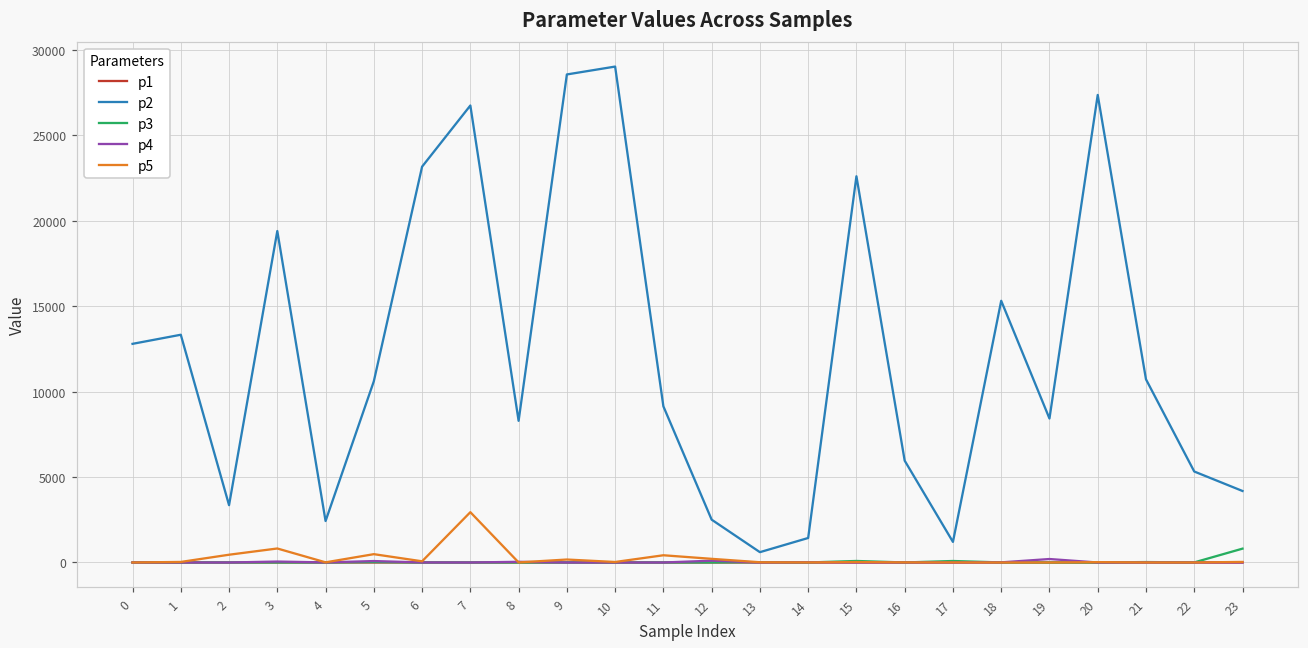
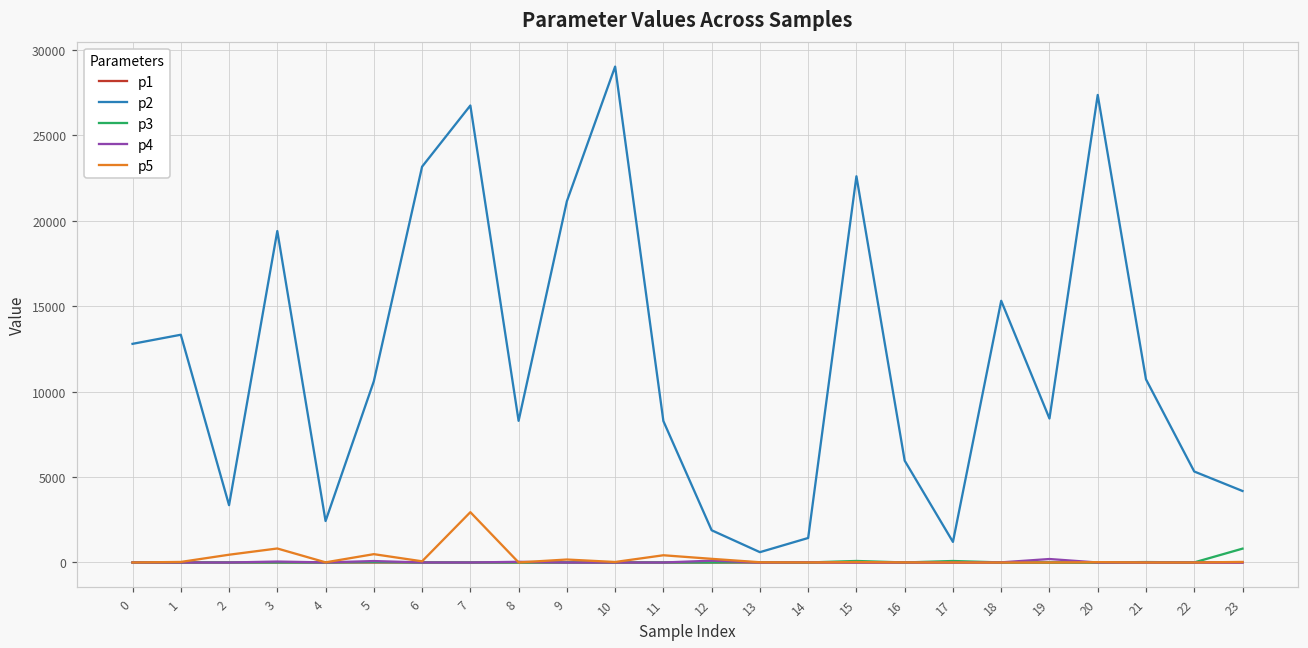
p2, 9: 28600 -> 21100
p2, 11: 9100 -> 8300
p2, 12: 2500 -> 1900
